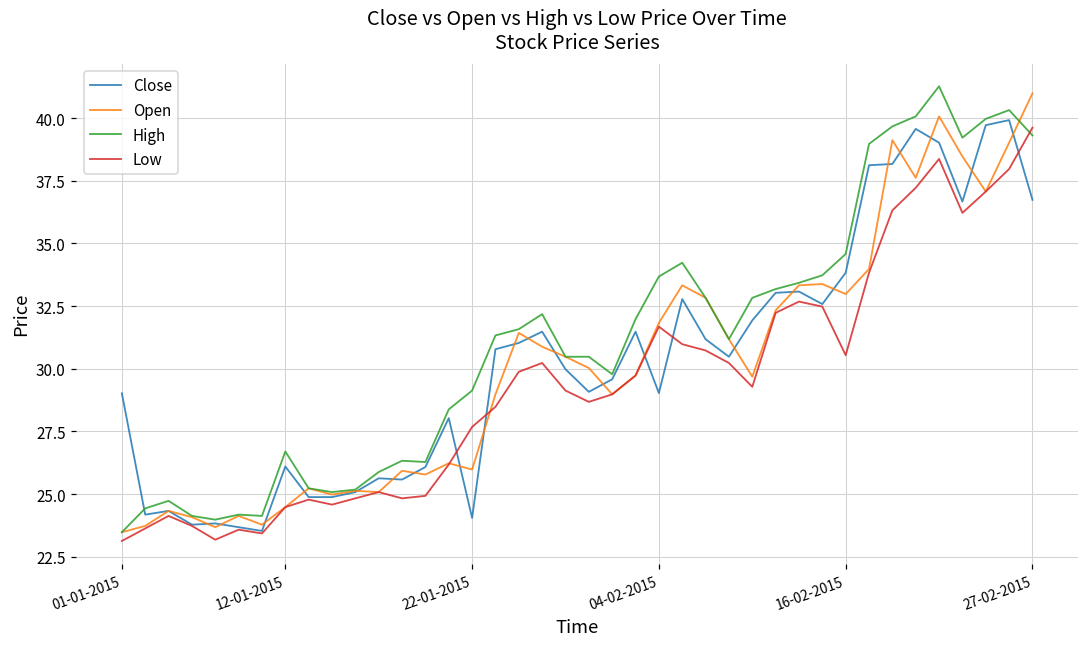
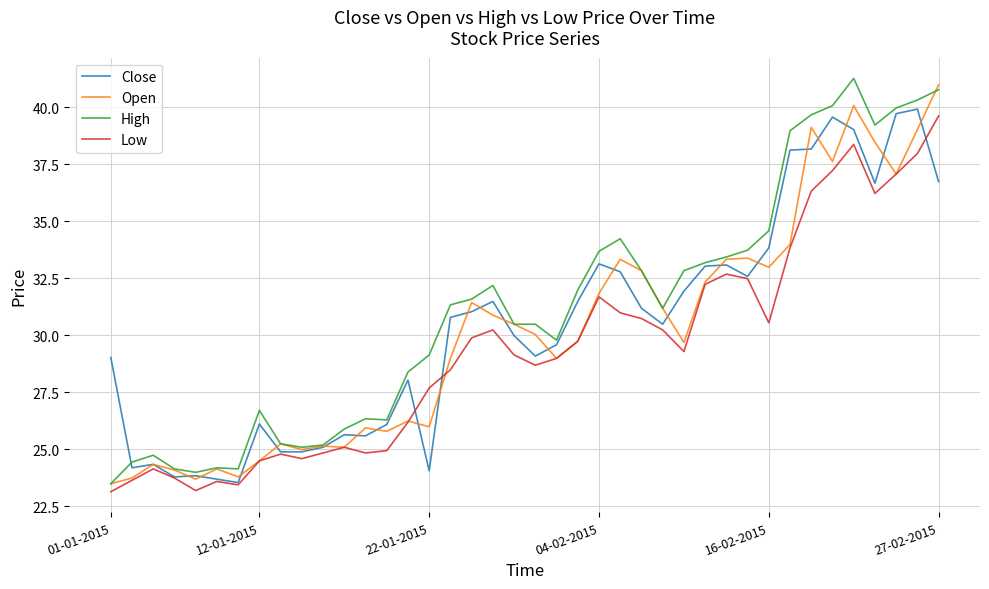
Close, 04-02-2015: 29.0 -> 33.1
High, 27-02-2015: 39.3 -> 40.8
